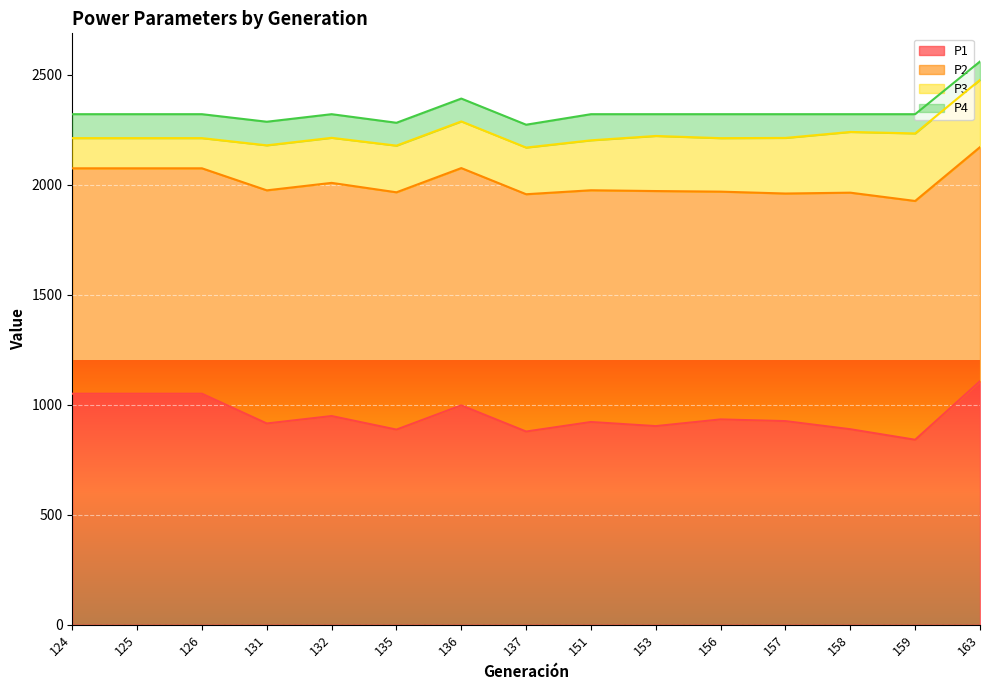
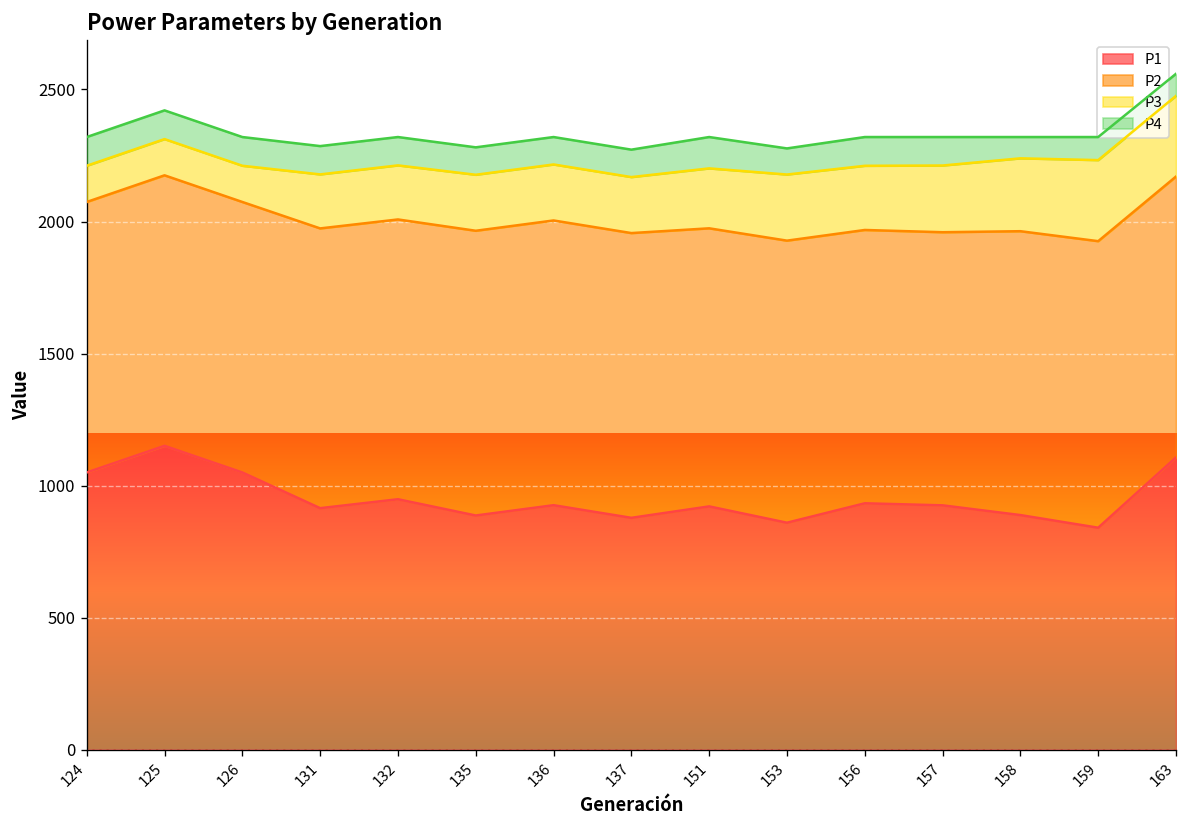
P1, 125: 1050 -> 1150
P1, 136: 1000 -> 930
P1, 153: 900 -> 860
